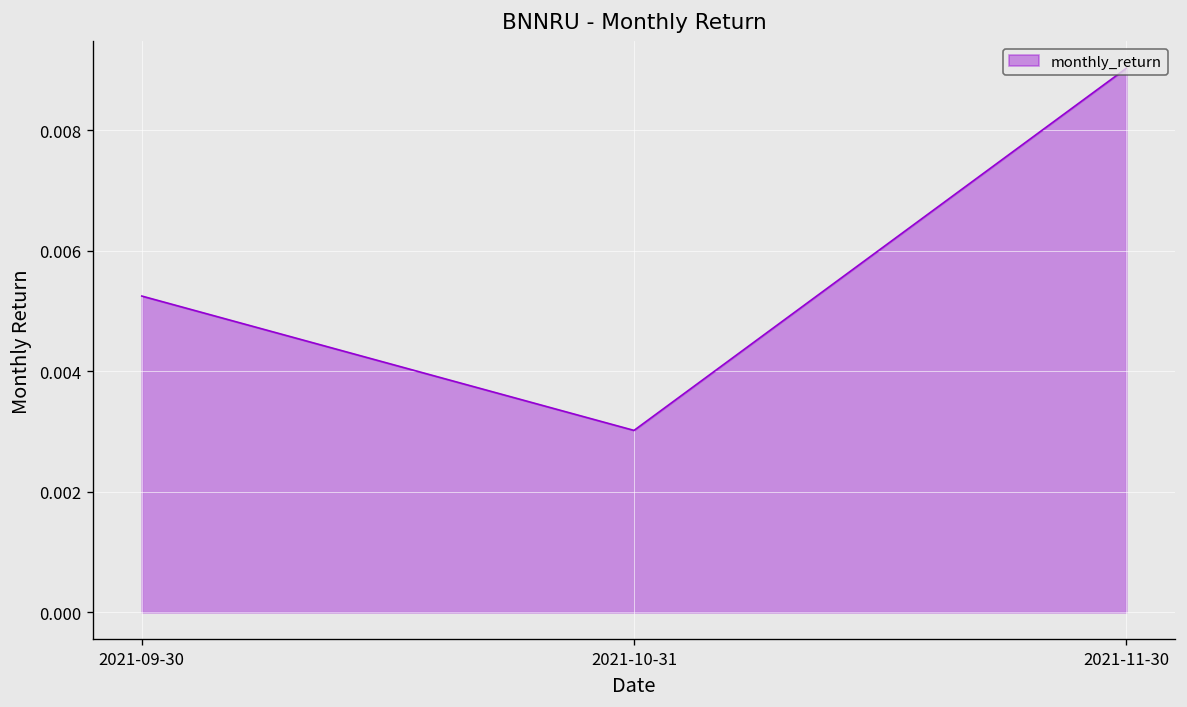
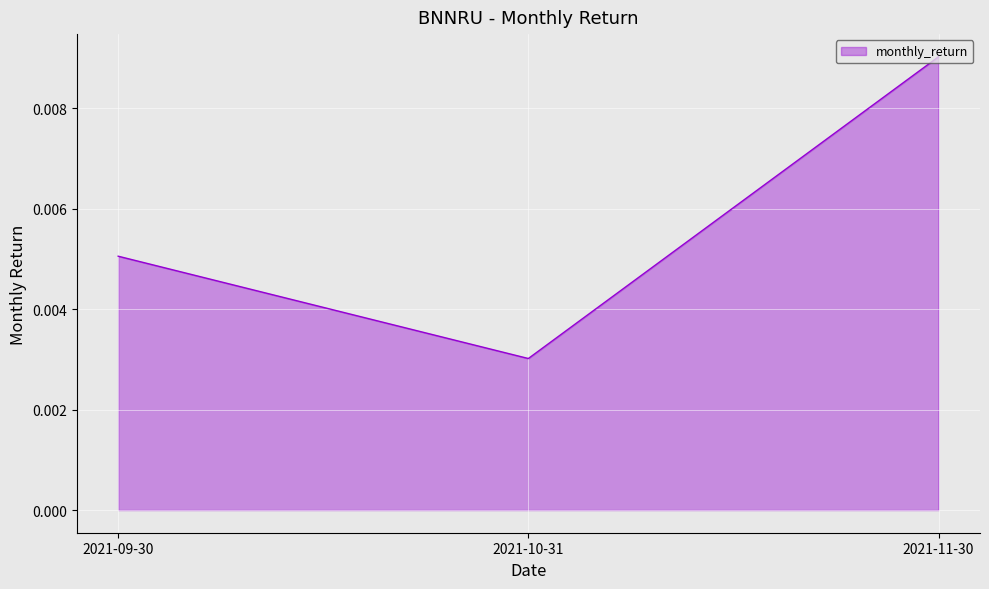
2021-09-30: 0.0052 -> 0.0051
